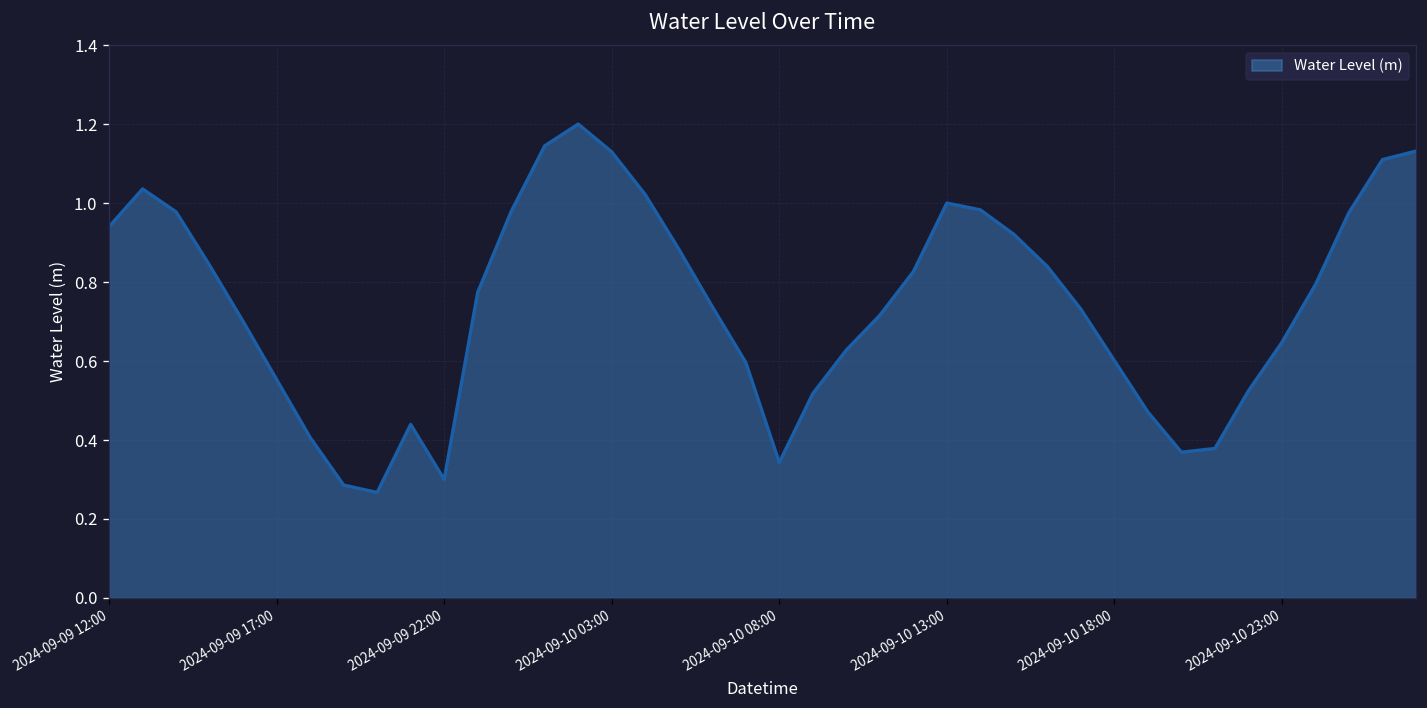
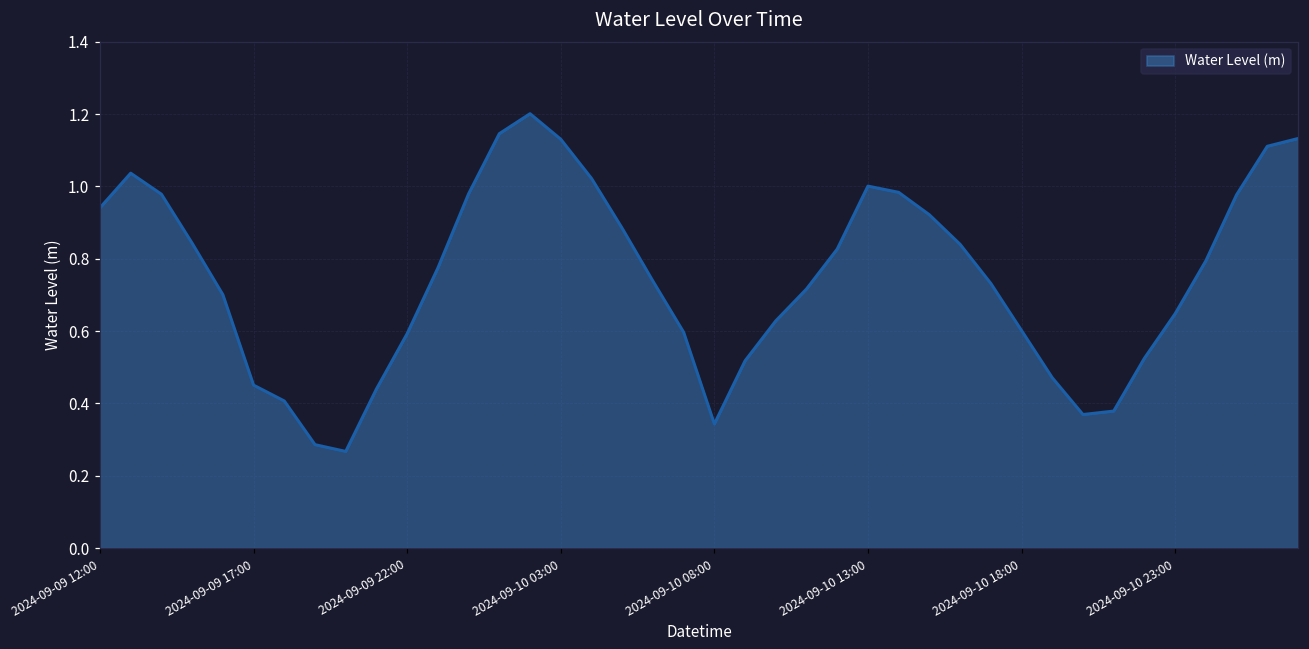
2024-09-09 17:00: 0.55 -> 0.45
2024-09-09 22:00: 0.30 -> 0.59
